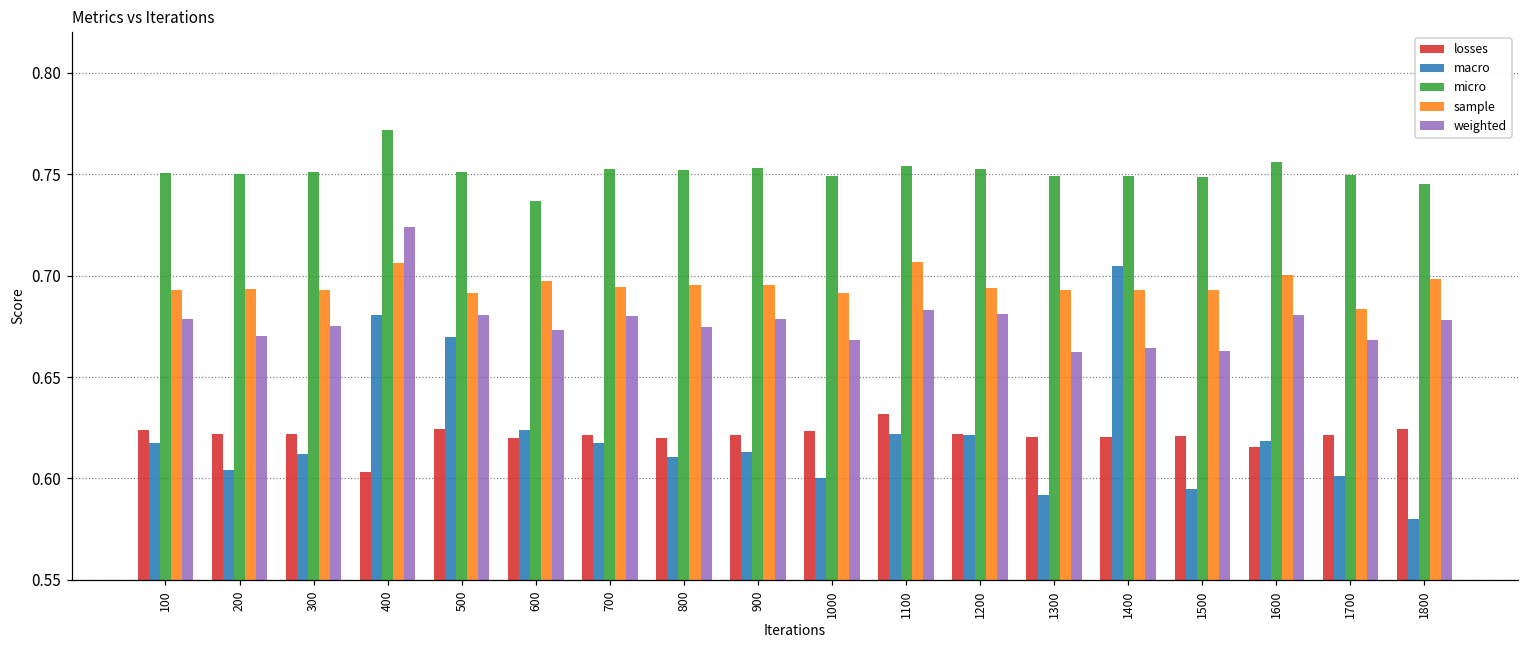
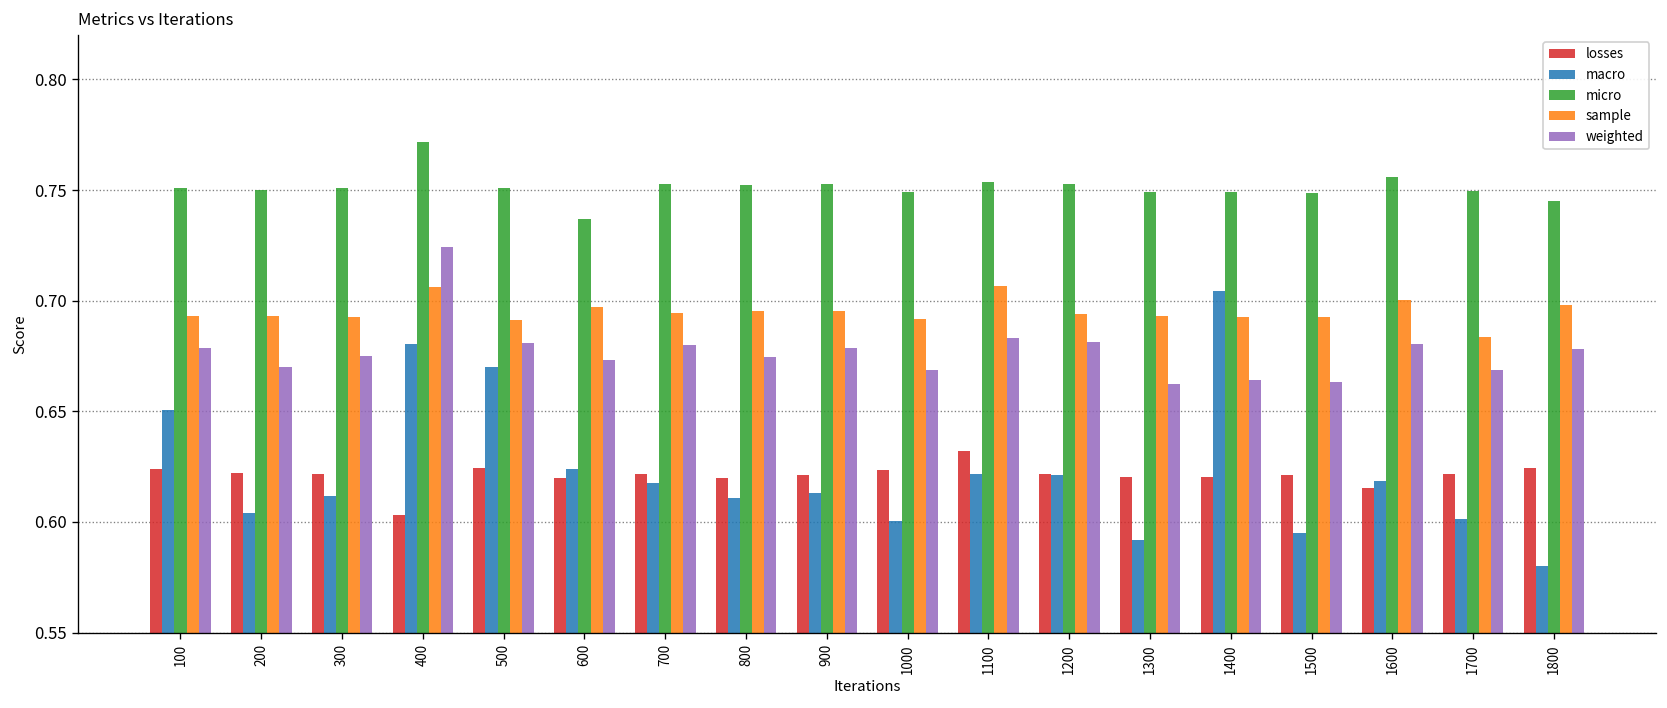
macro, 100: 0.618 -> 0.650
